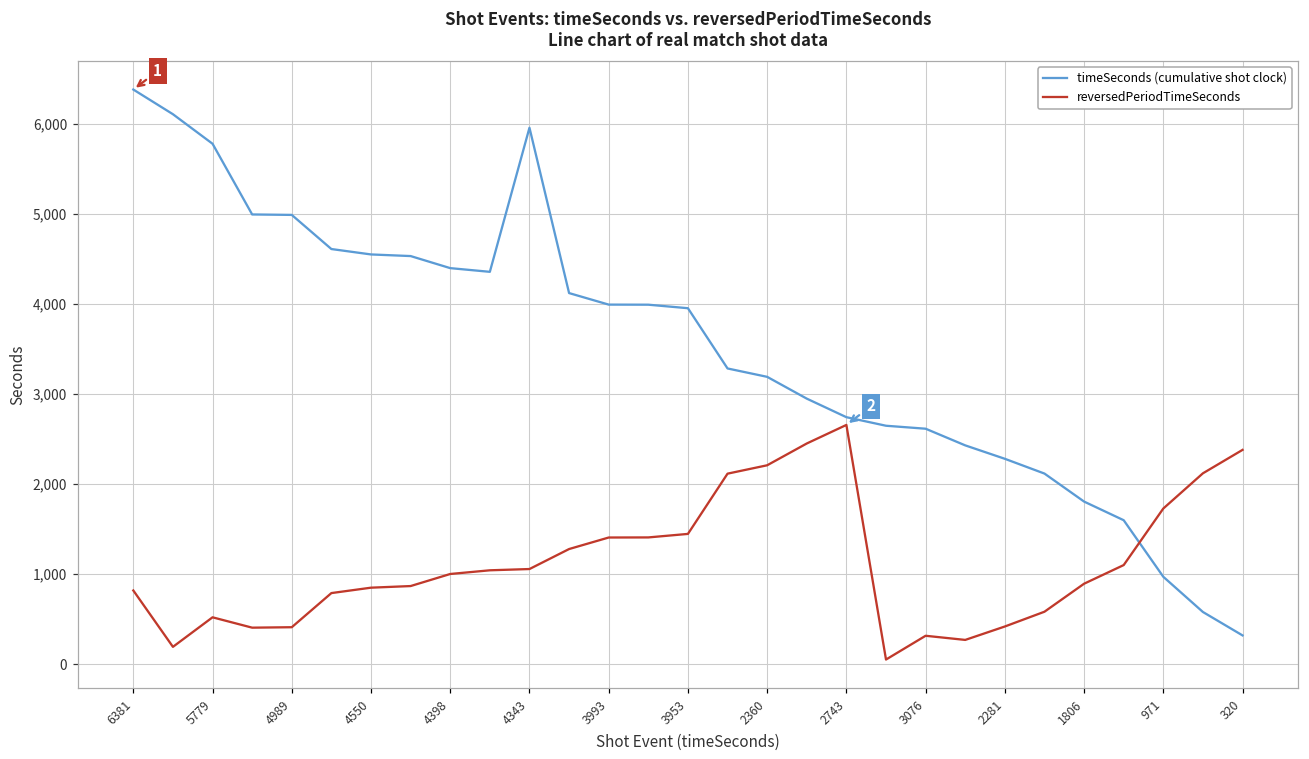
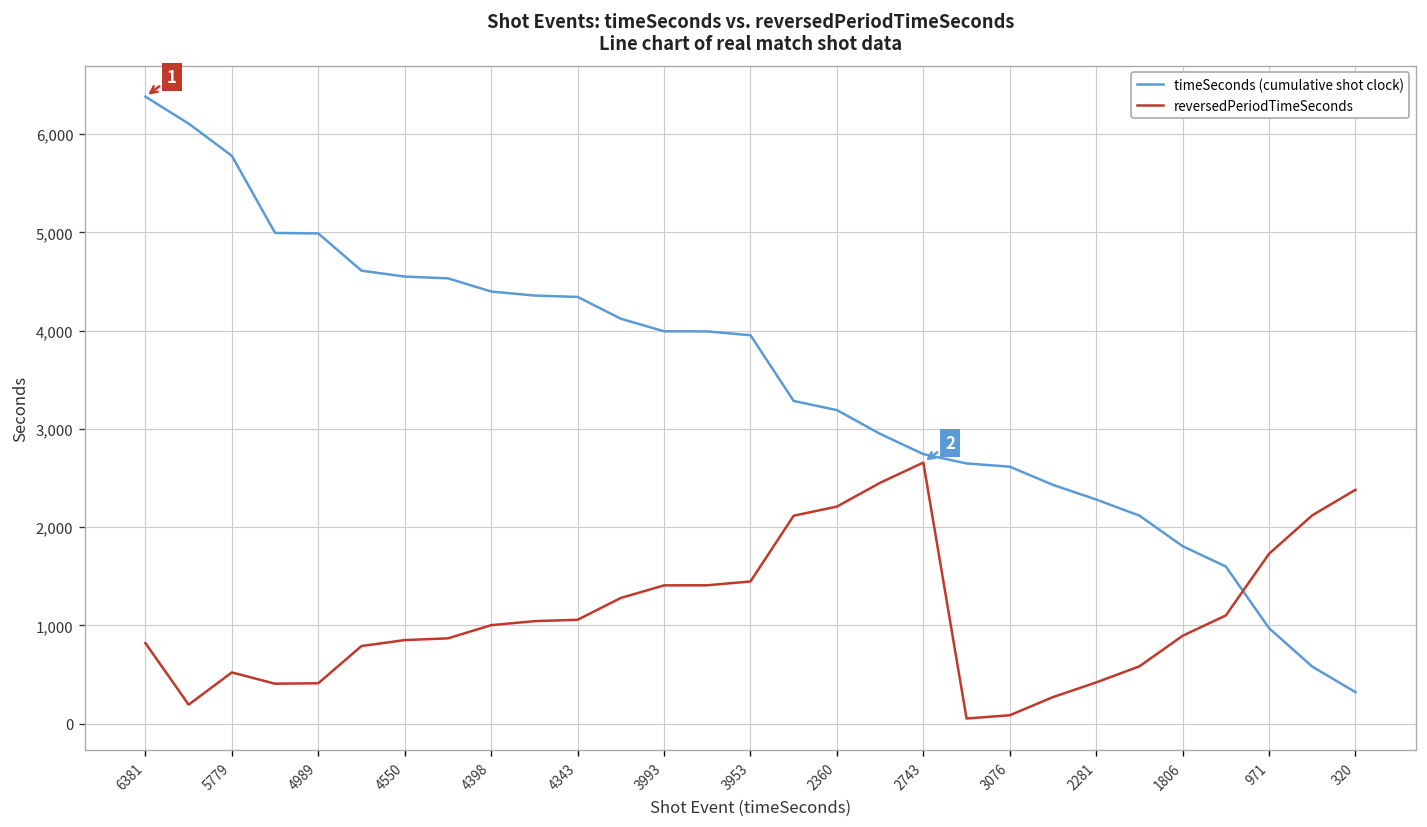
timeSeconds (cumulative shot clock), 4343: 6,000 -> 4,300
reversedPeriodTimeSeconds, 3076: 300 -> 100
